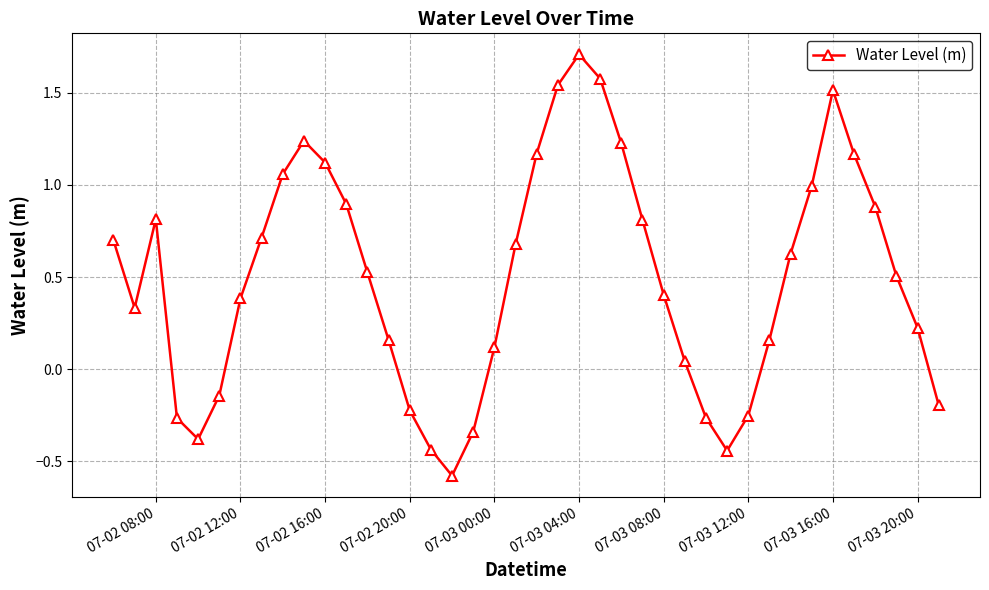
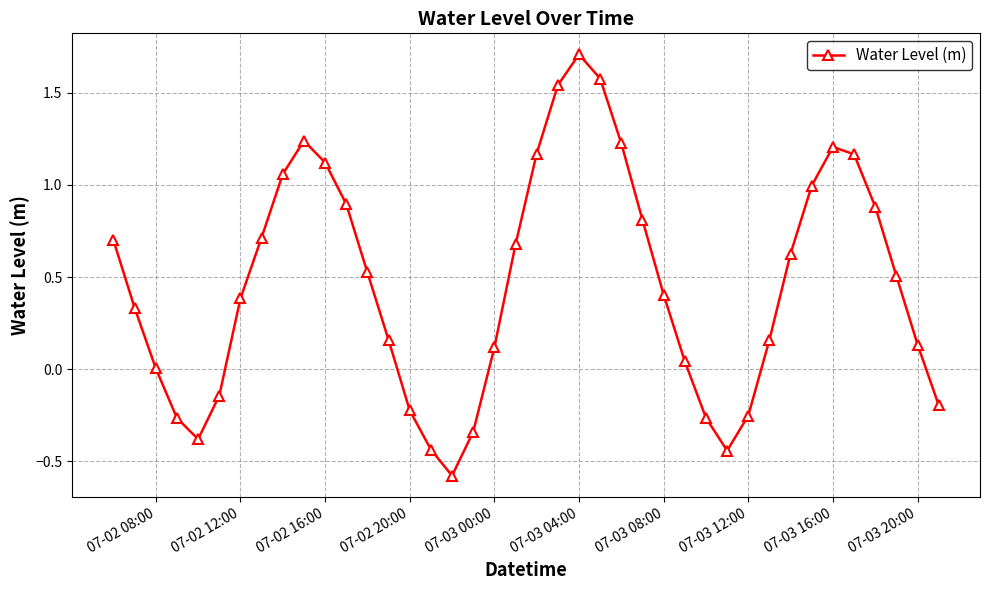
07-02 08:00: 0.81 -> 0.00
07-03 16:00: 1.51 -> 1.21
07-03 20:00: 0.23 -> 0.13
